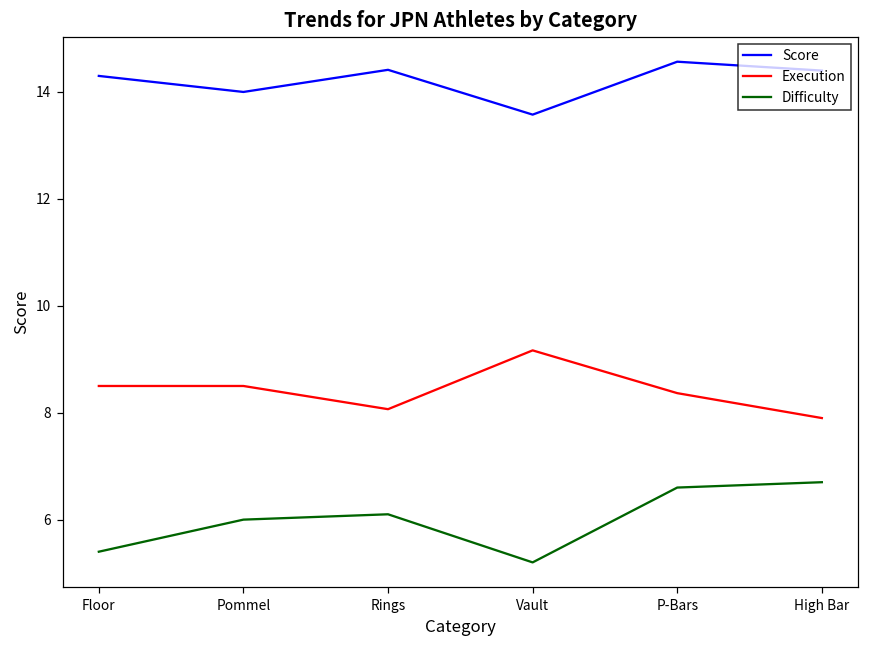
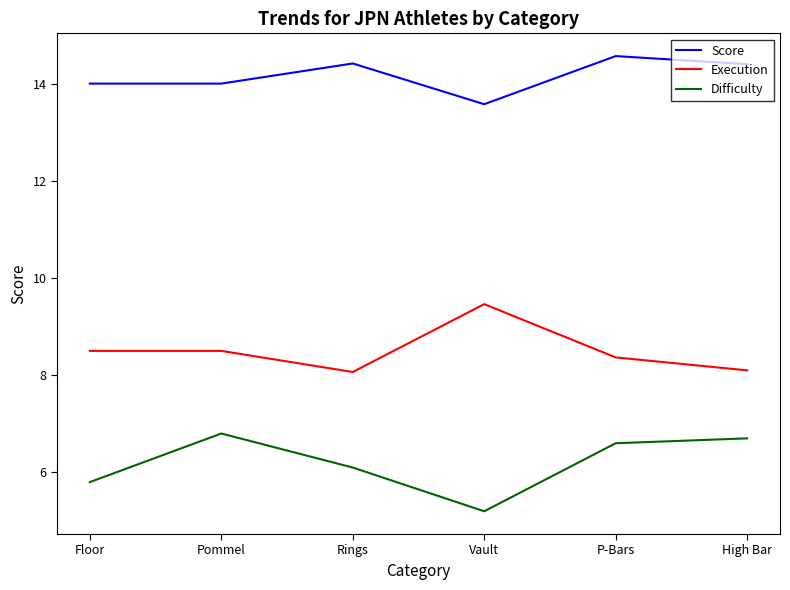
Score, Floor: 14.3 -> 14.0
Difficulty, Floor: 5.4 -> 5.8
Difficulty, Pommel: 6.0 -> 6.8
Execution, Vault: 9.2 -> 9.5
Execution, High Bar: 7.9 -> 8.1
